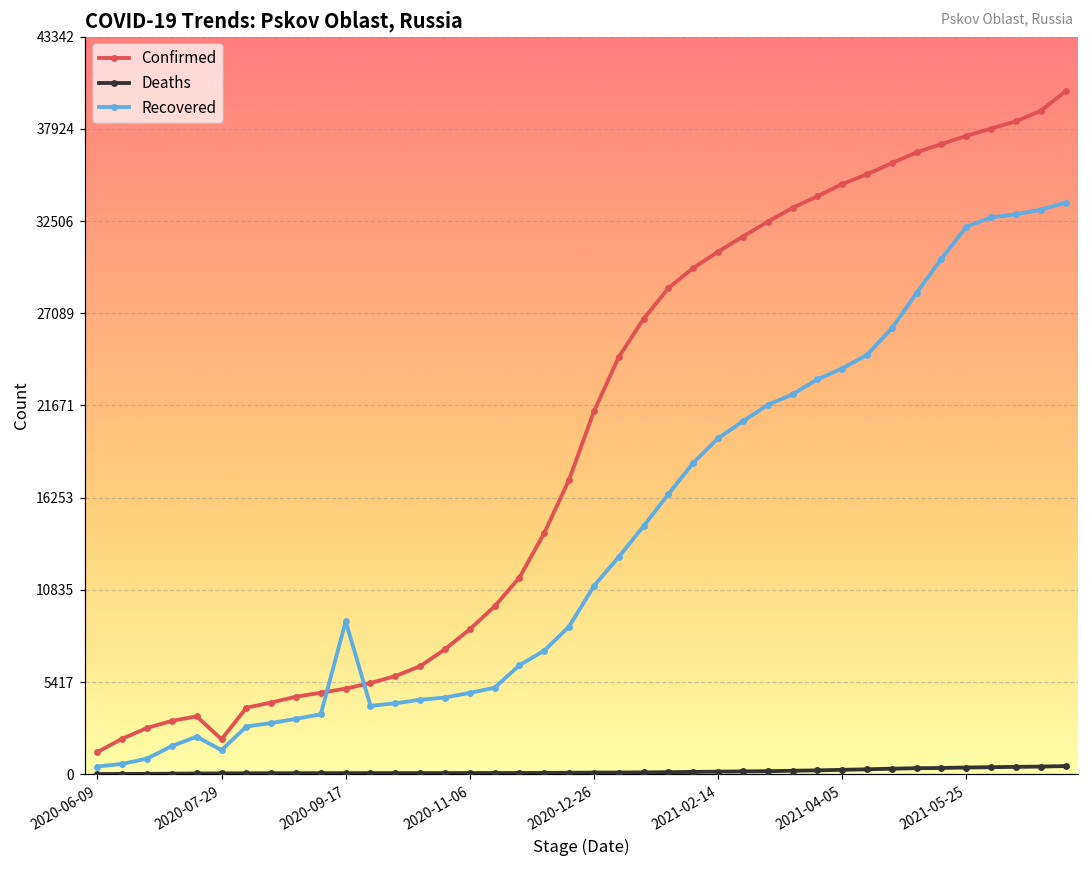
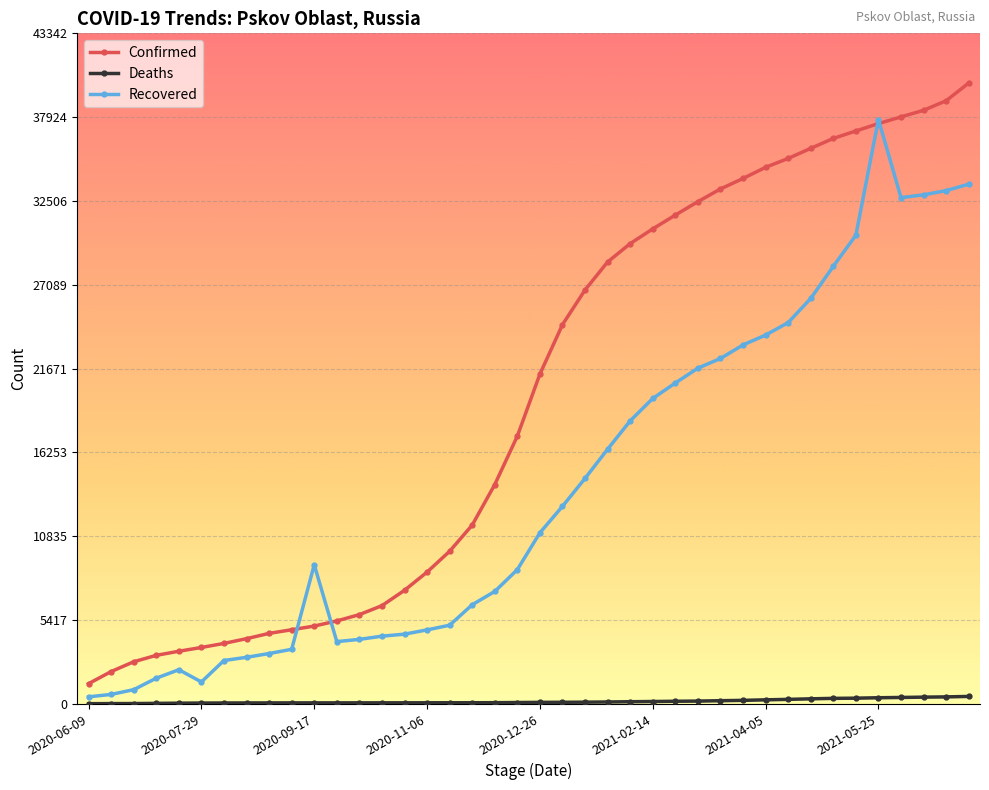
Confirmed, 2020-07-29: 2100 -> 3600
Recovered, 2021-05-25: 32200 -> 37800
